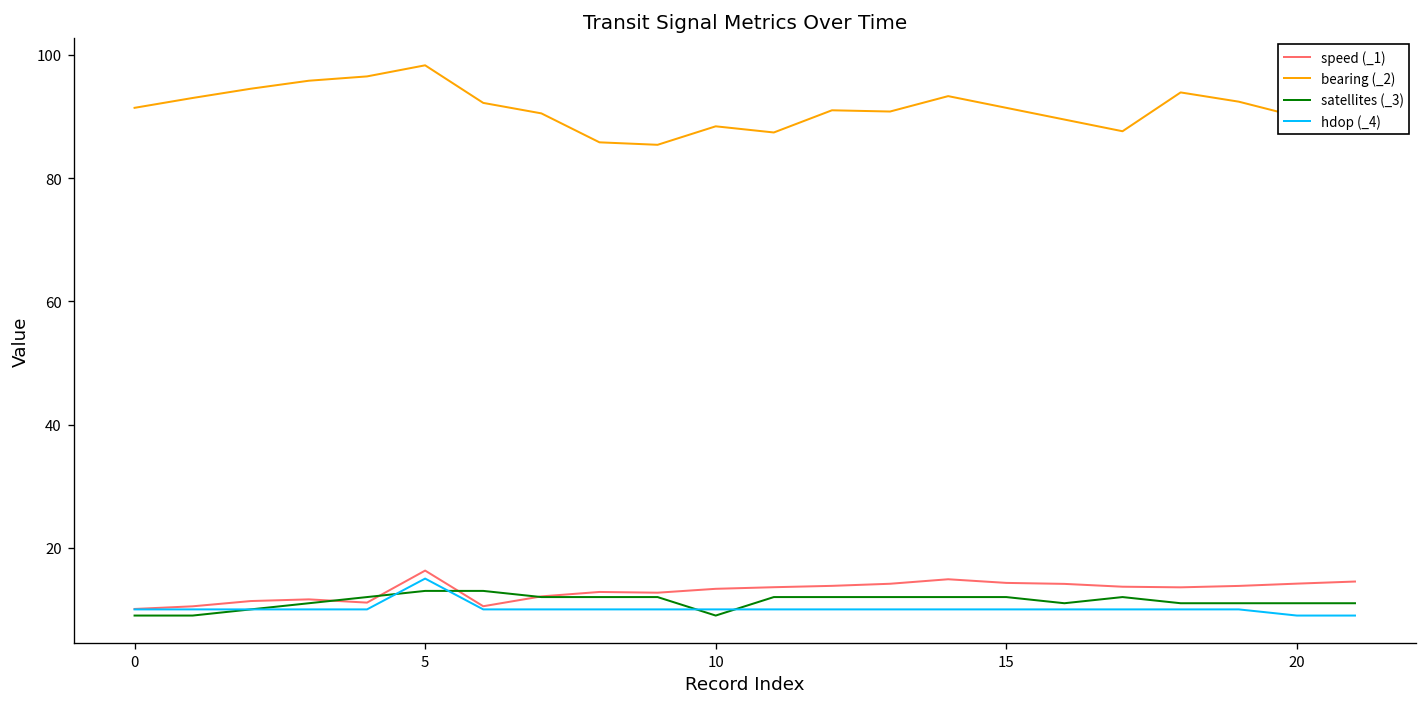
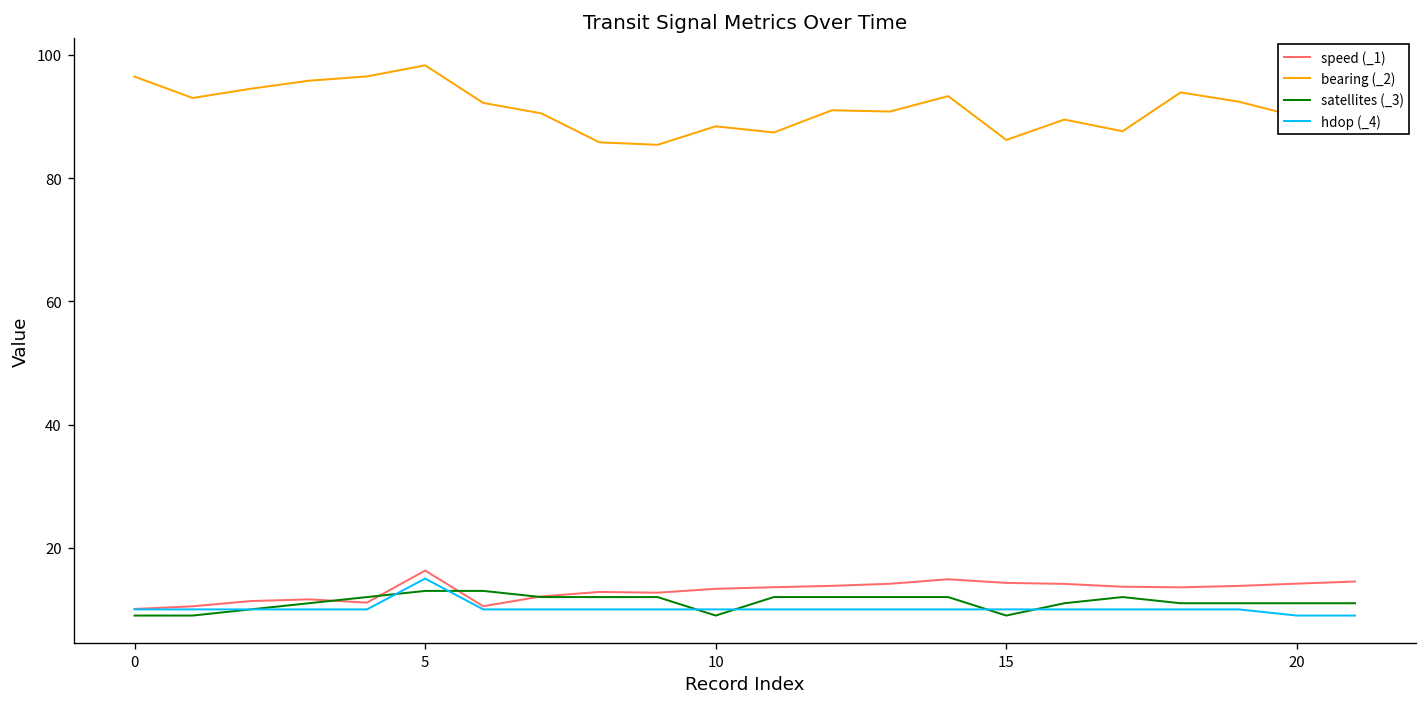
bearing (_2), 0: 91 -> 96
bearing (_2), 15: 91 -> 86
satellites (_3), 15: 12 -> 9
